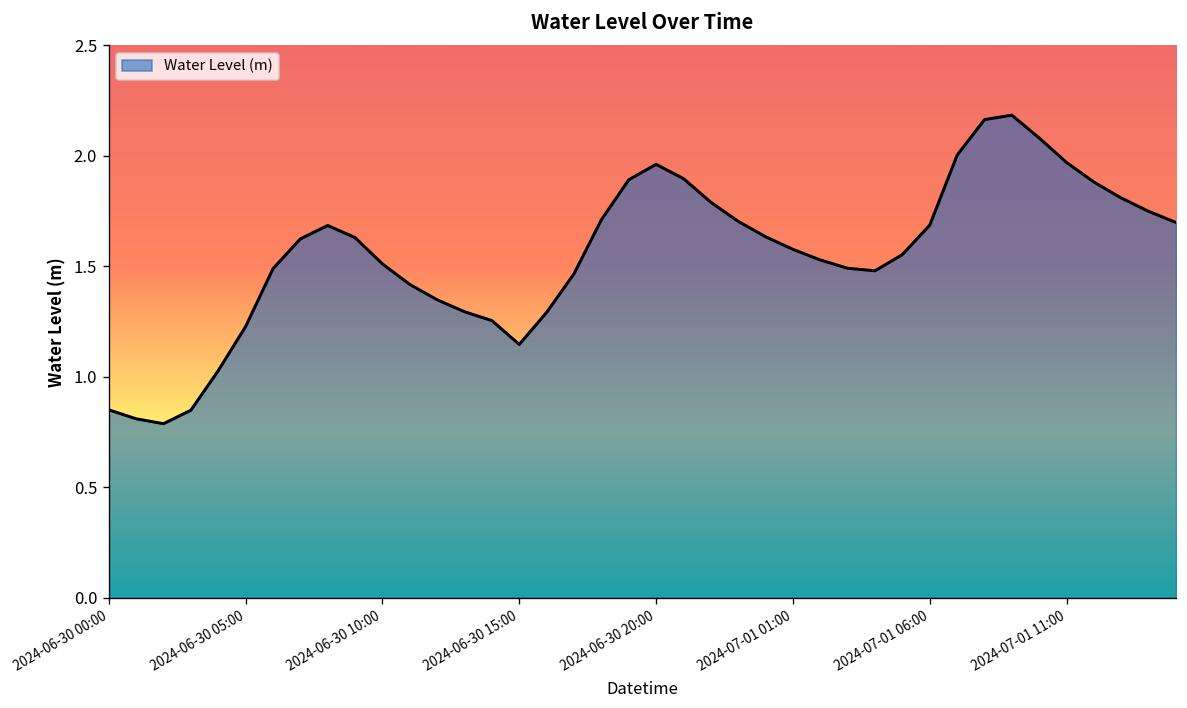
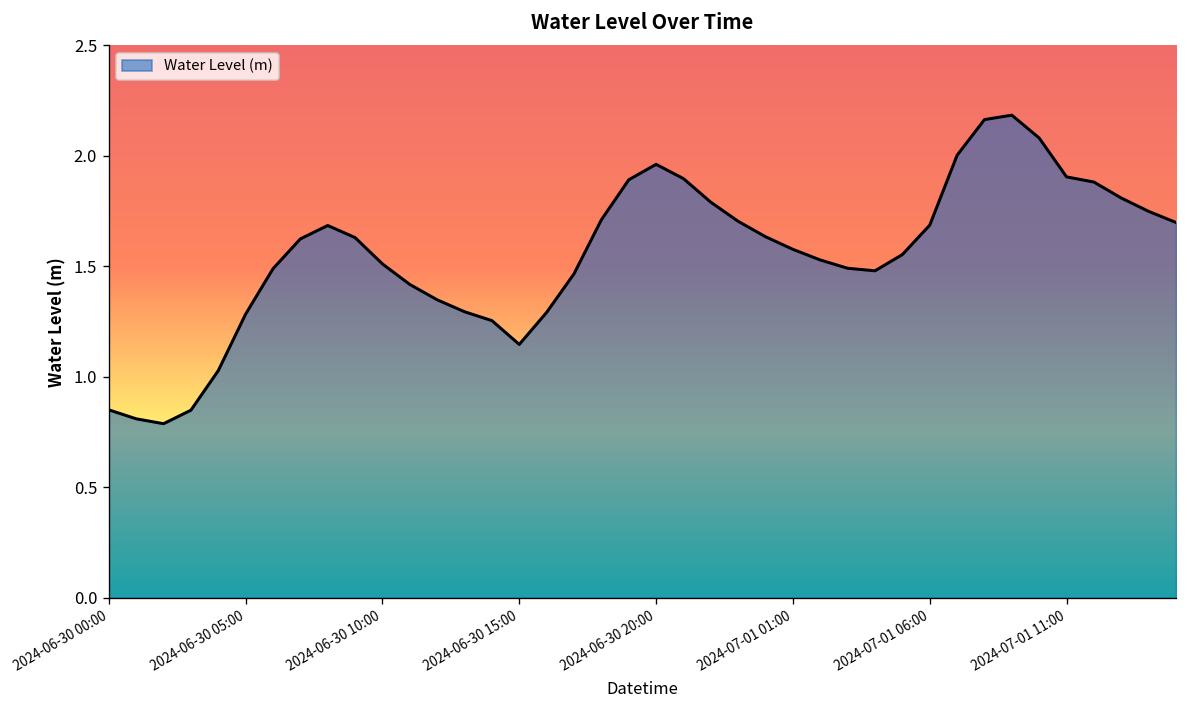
2024-06-30 05:00: 1.23 -> 1.28
2024-07-01 11:00: 1.97 -> 1.91
